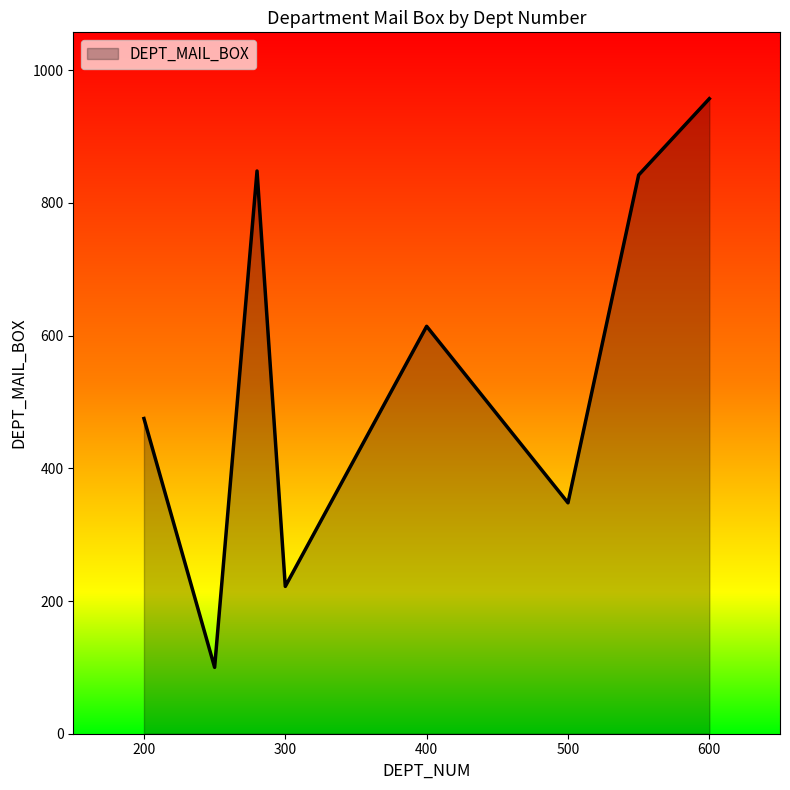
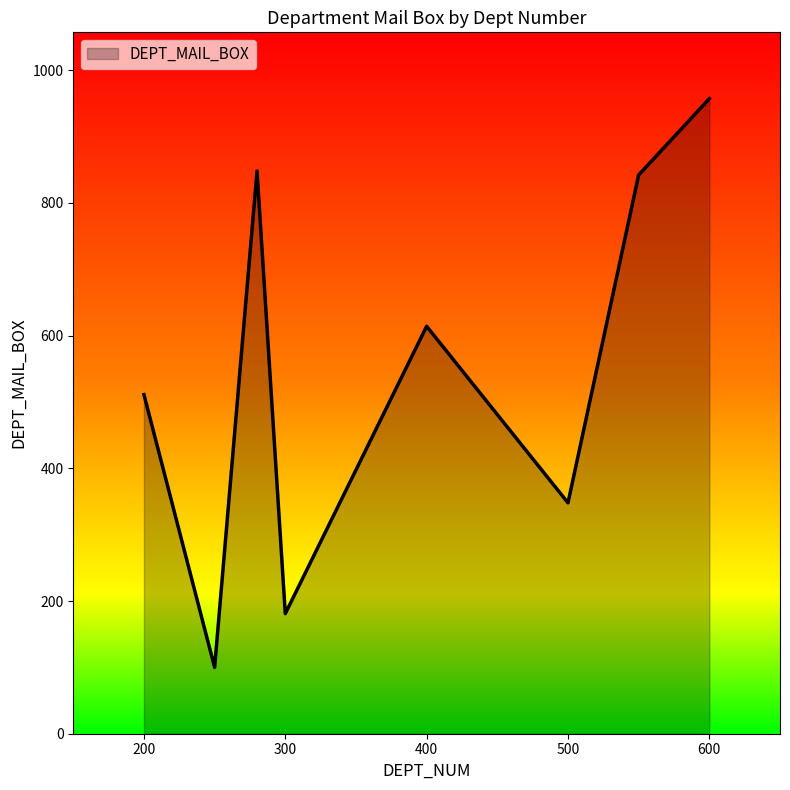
200: 480 -> 510
300: 220 -> 180
